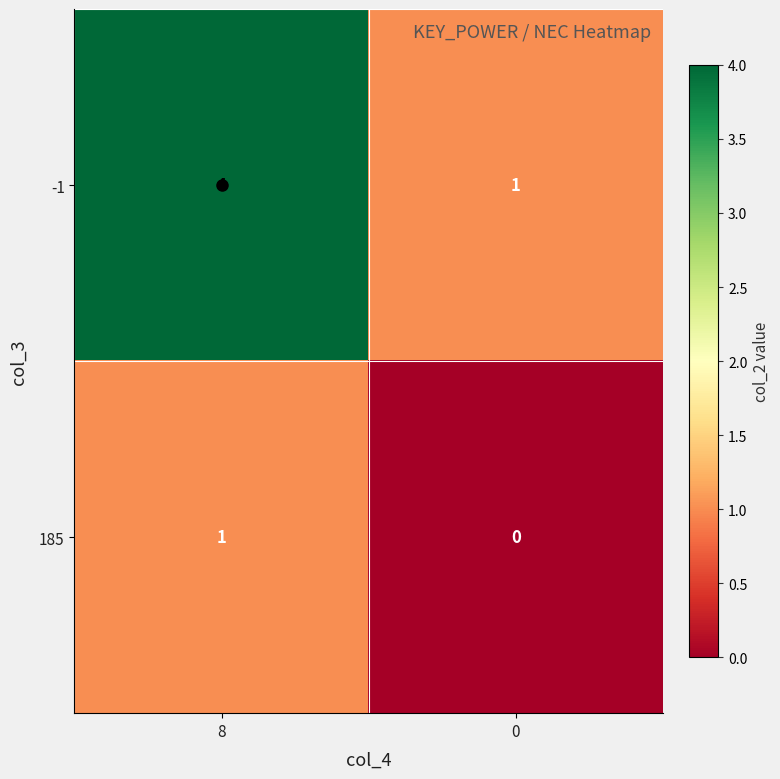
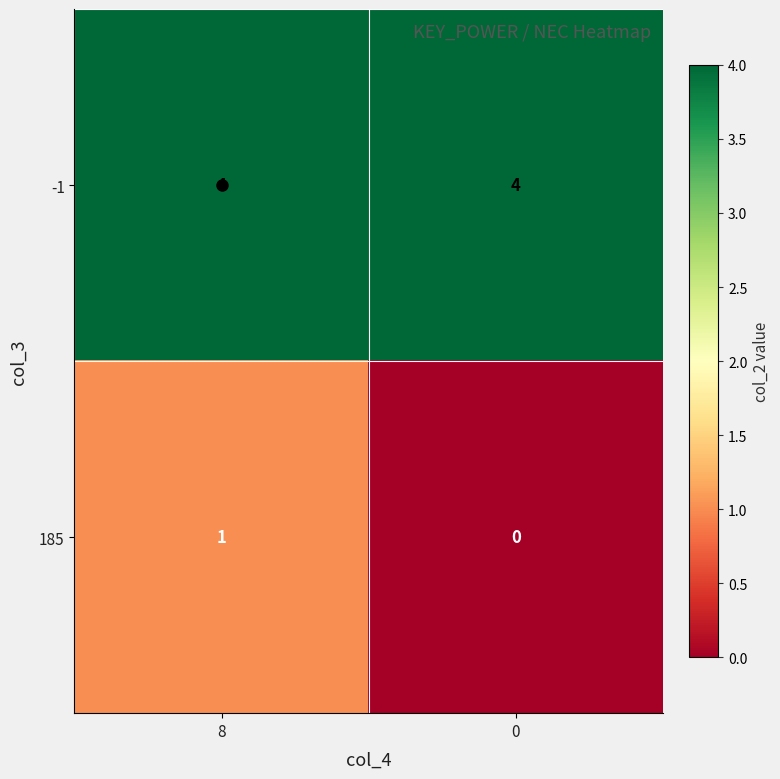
-1, 0: 1 -> 4
